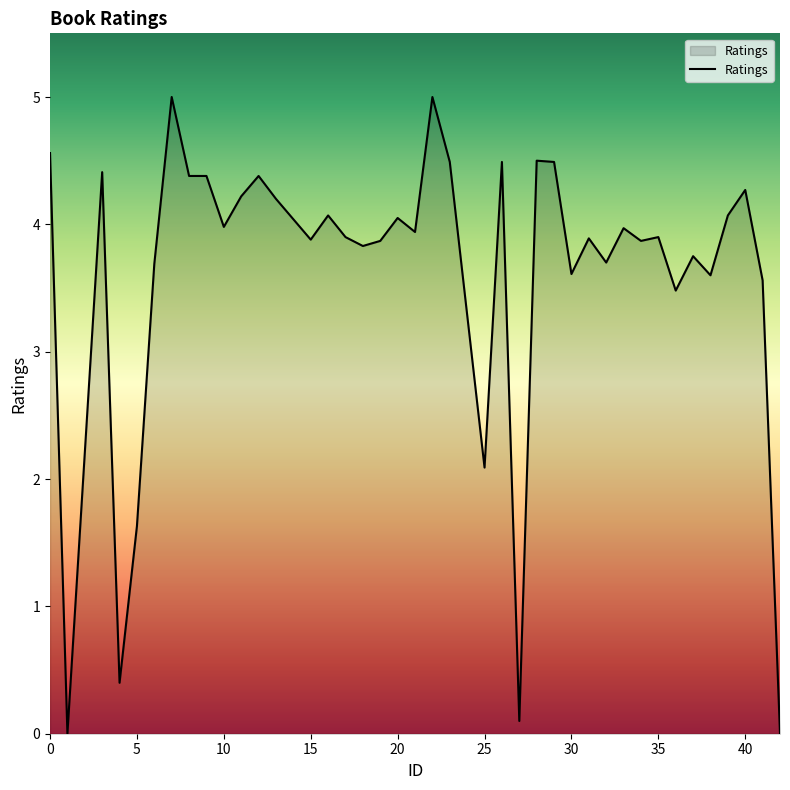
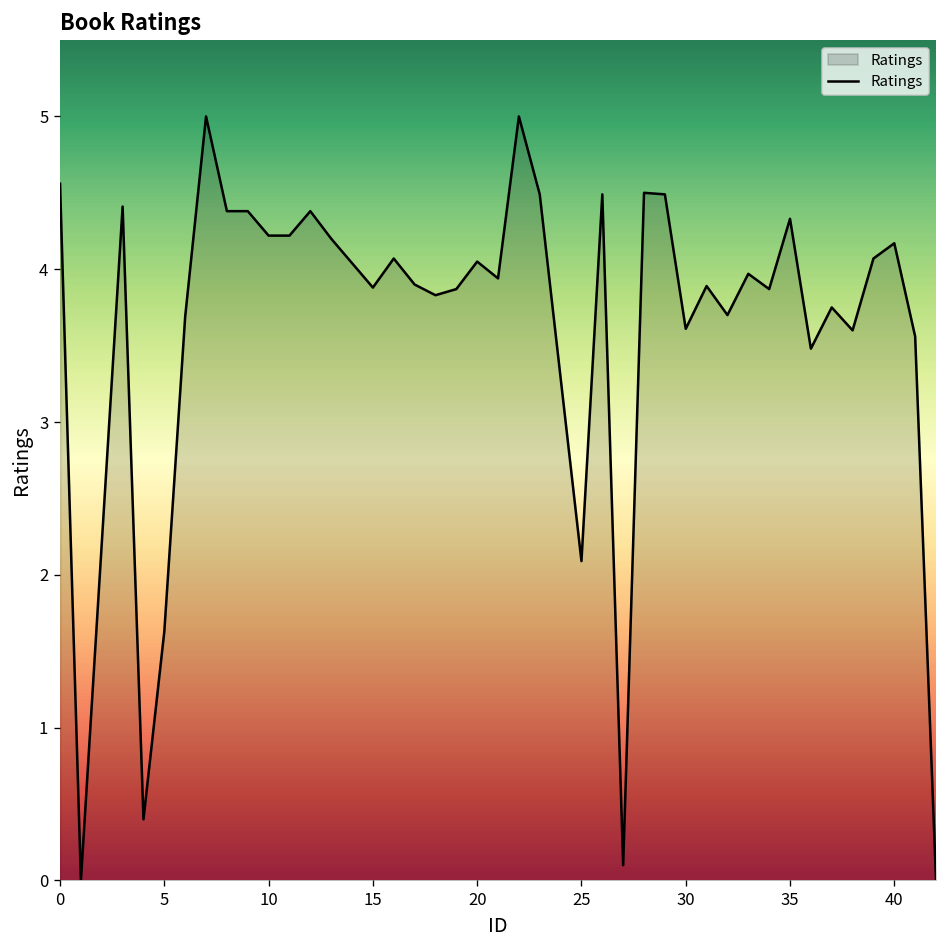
10: 3.98 -> 4.22
35: 3.90 -> 4.33
40: 4.27 -> 4.17
